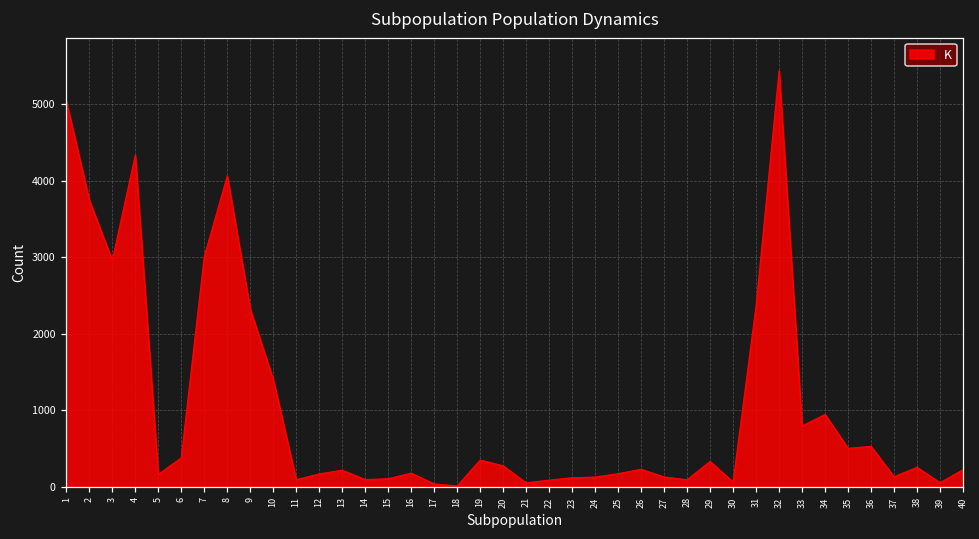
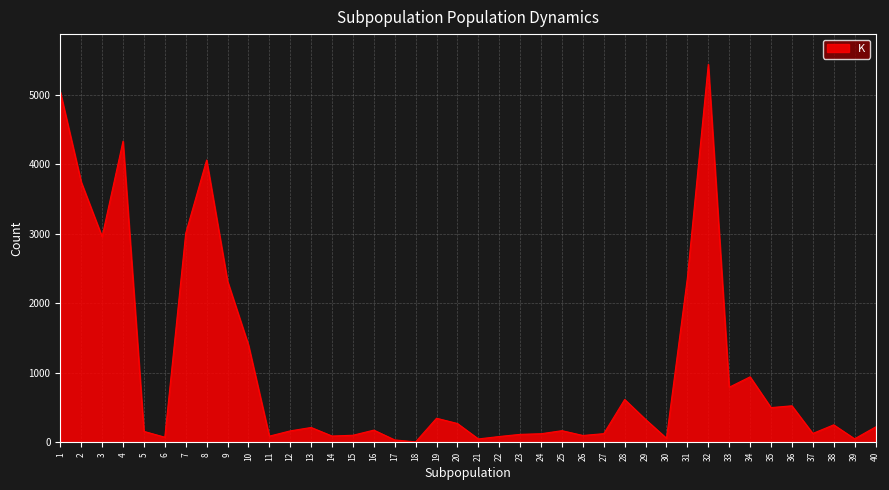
6: 400 -> 100
26: 200 -> 100
28: 100 -> 600
